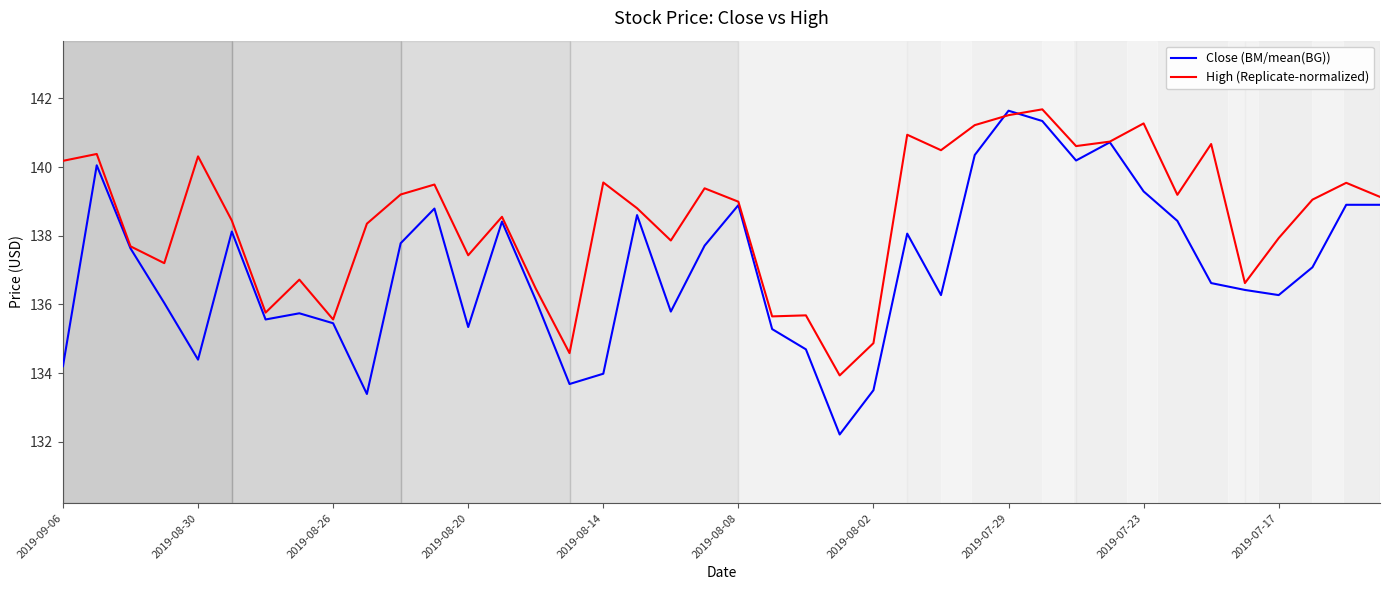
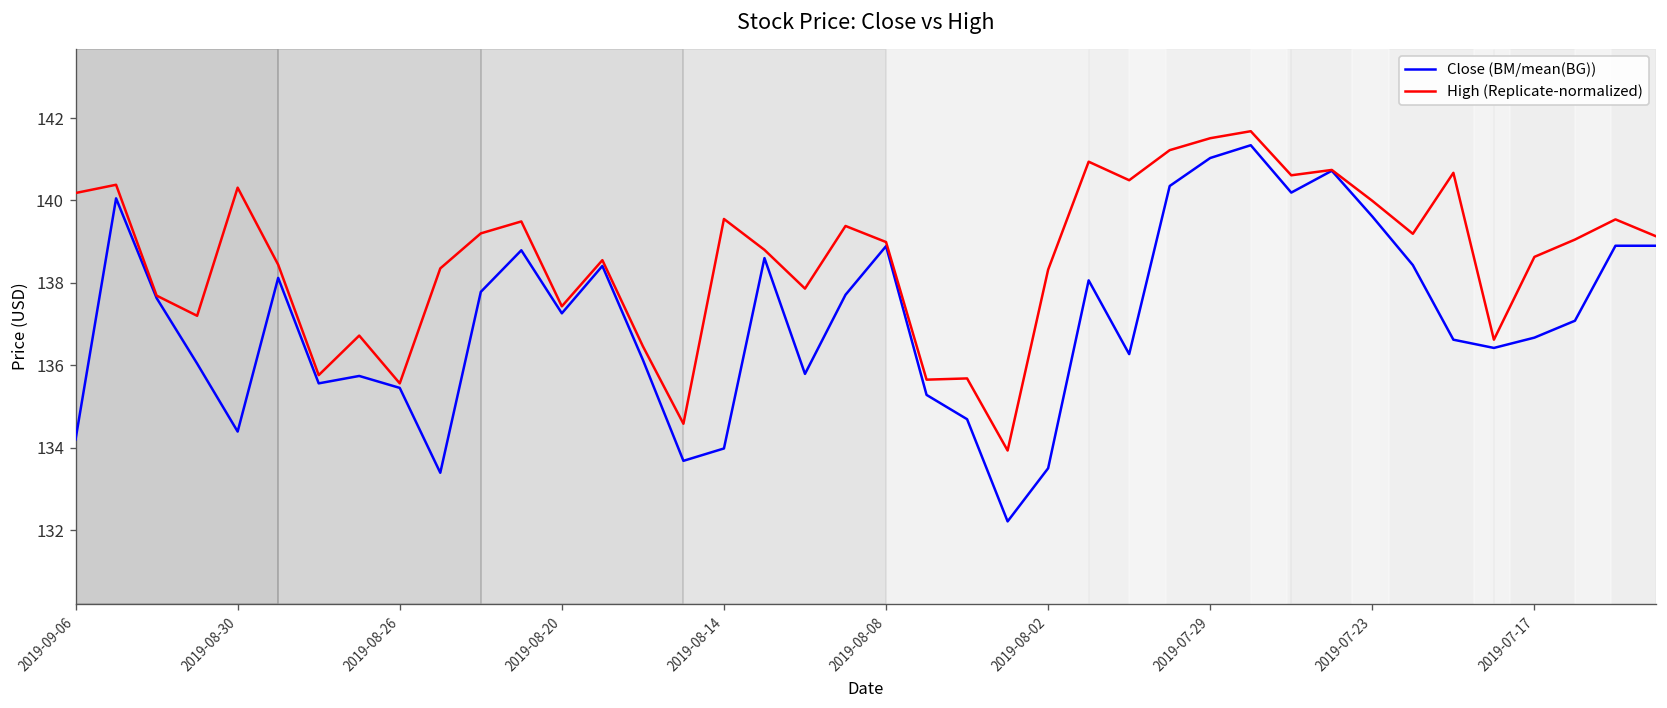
Close (BM/mean(BG)), 2019-08-20: 135.3 -> 137.3
High (Replicate-normalized), 2019-08-02: 134.9 -> 138.3
Close (BM/mean(BG)), 2019-07-29: 141.6 -> 141.0
Close (BM/mean(BG)), 2019-07-23: 139.3 -> 139.6
High (Replicate-normalized), 2019-07-23: 141.3 -> 140.0
Close (BM/mean(BG)), 2019-07-17: 136.3 -> 136.7
High (Replicate-normalized), 2019-07-17: 137.9 -> 138.6
